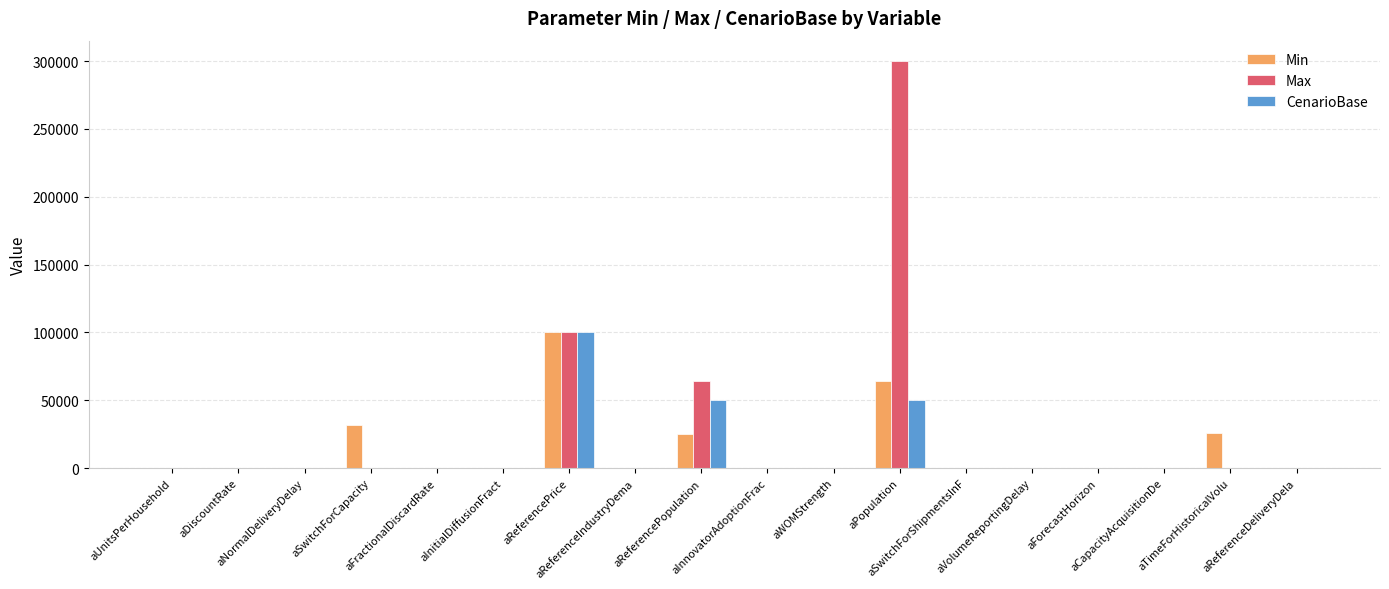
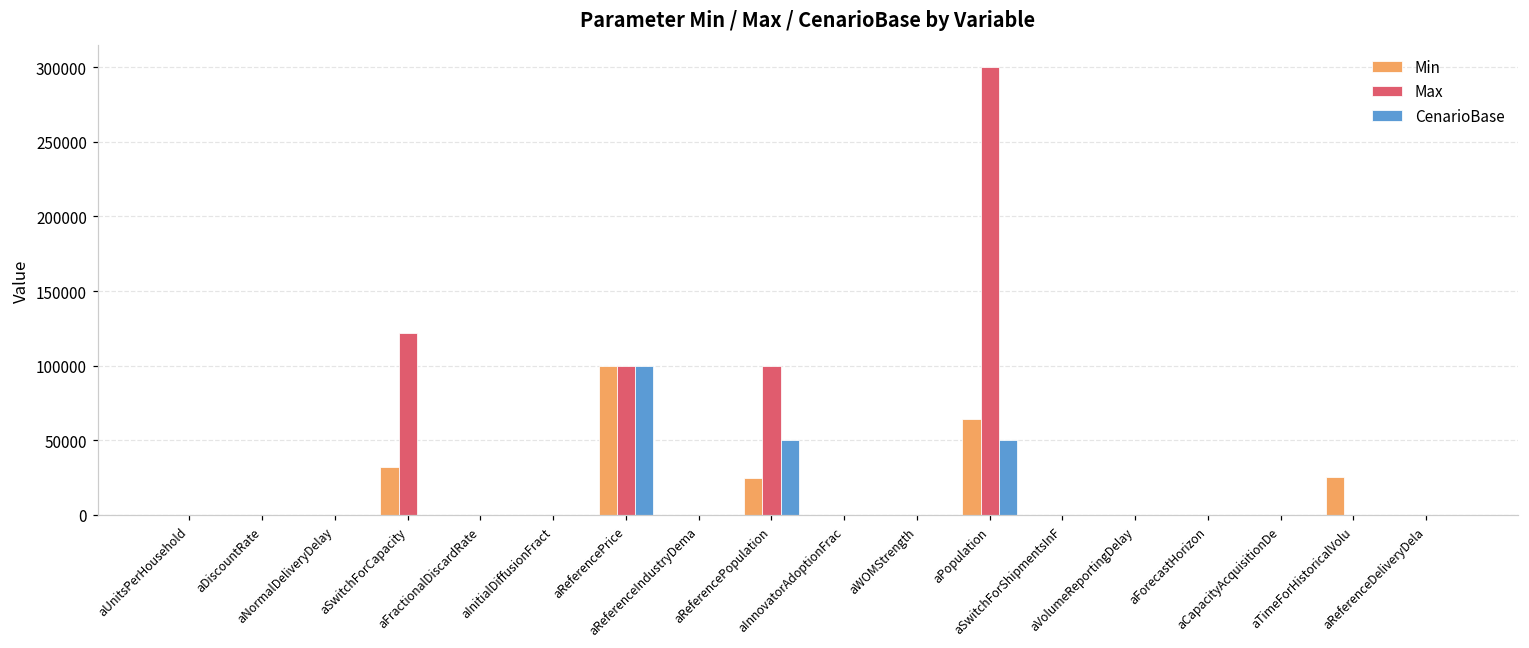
Max, aSwitchForCapacity: 0 -> 122000
Max, aReferencePopulation: 64000 -> 100000
